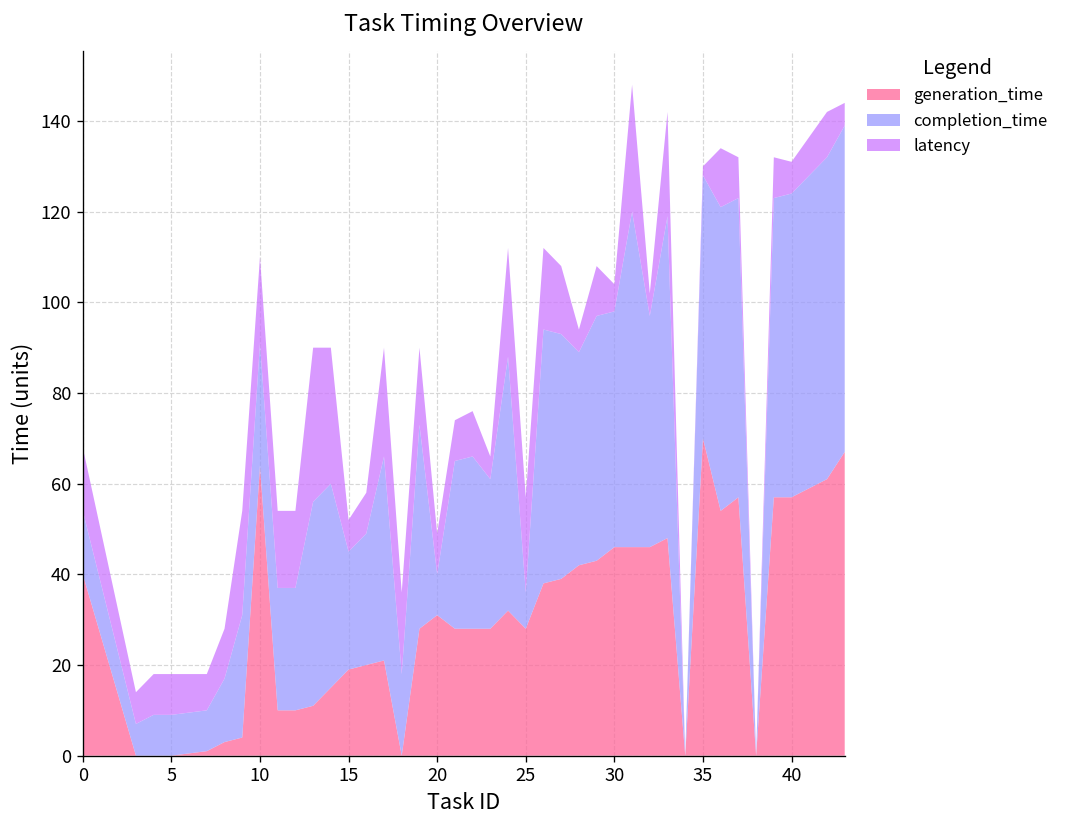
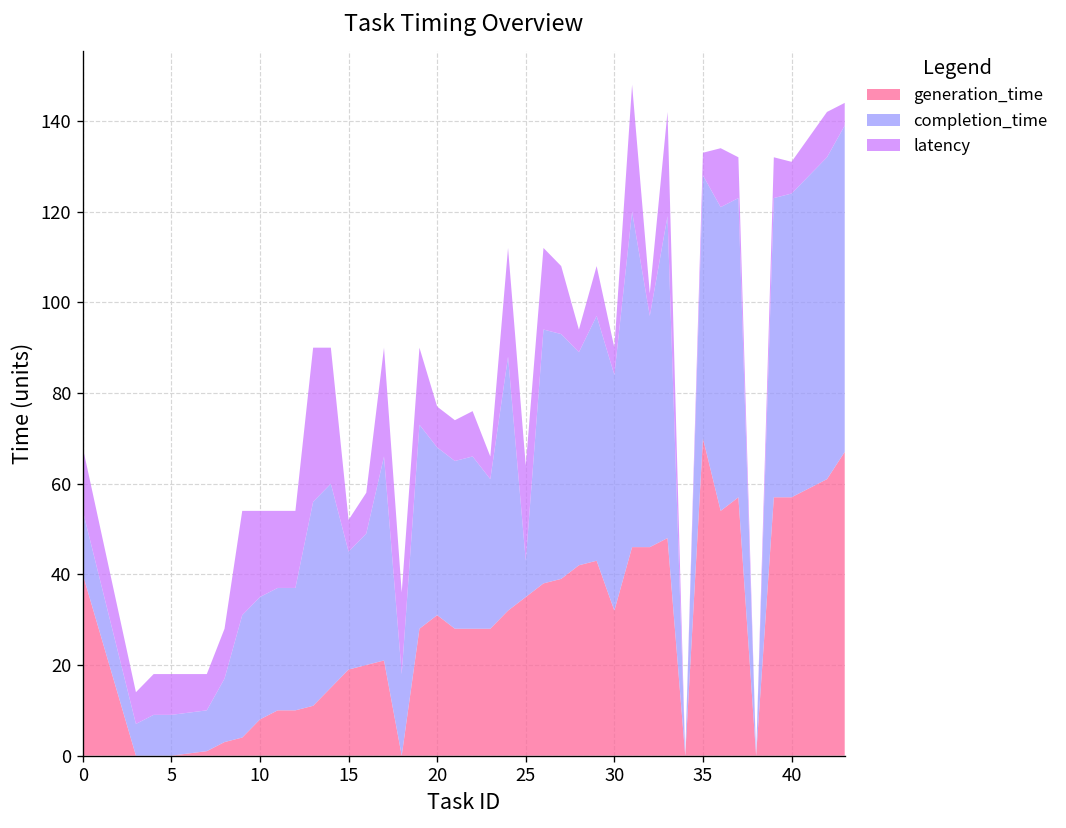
generation_time, 10: 64 -> 8
completion_time, 20: 9 -> 37
generation_time, 25: 28 -> 35
generation_time, 30: 46 -> 32
latency, 35: 2 -> 5
